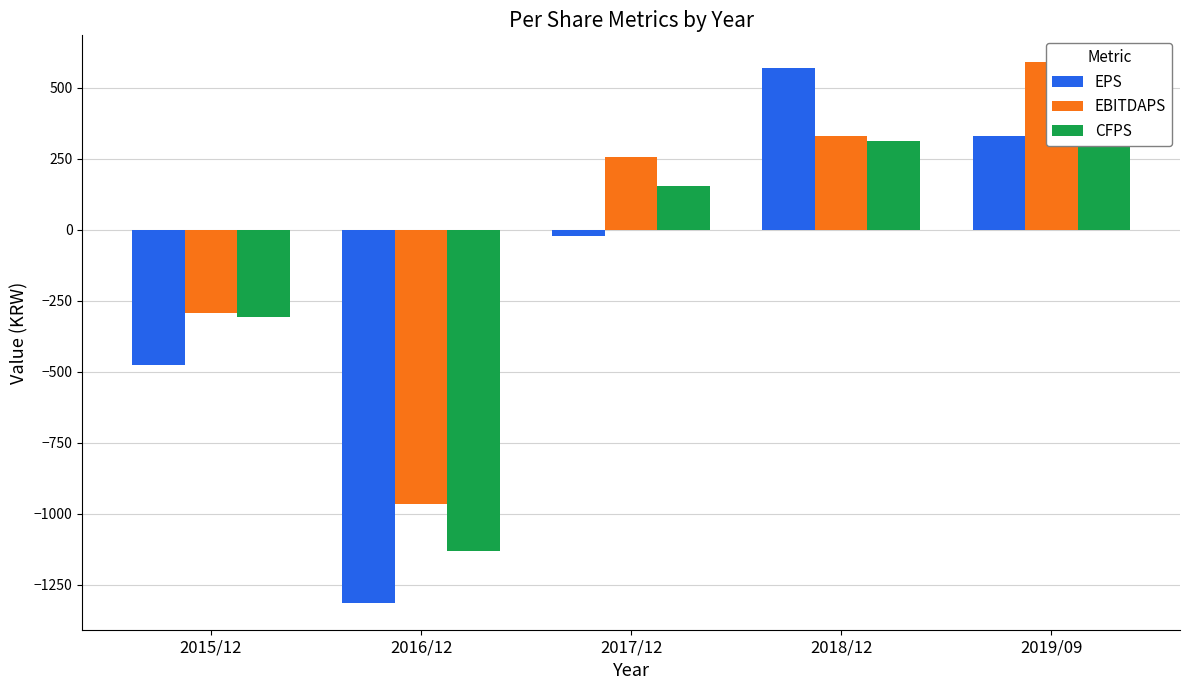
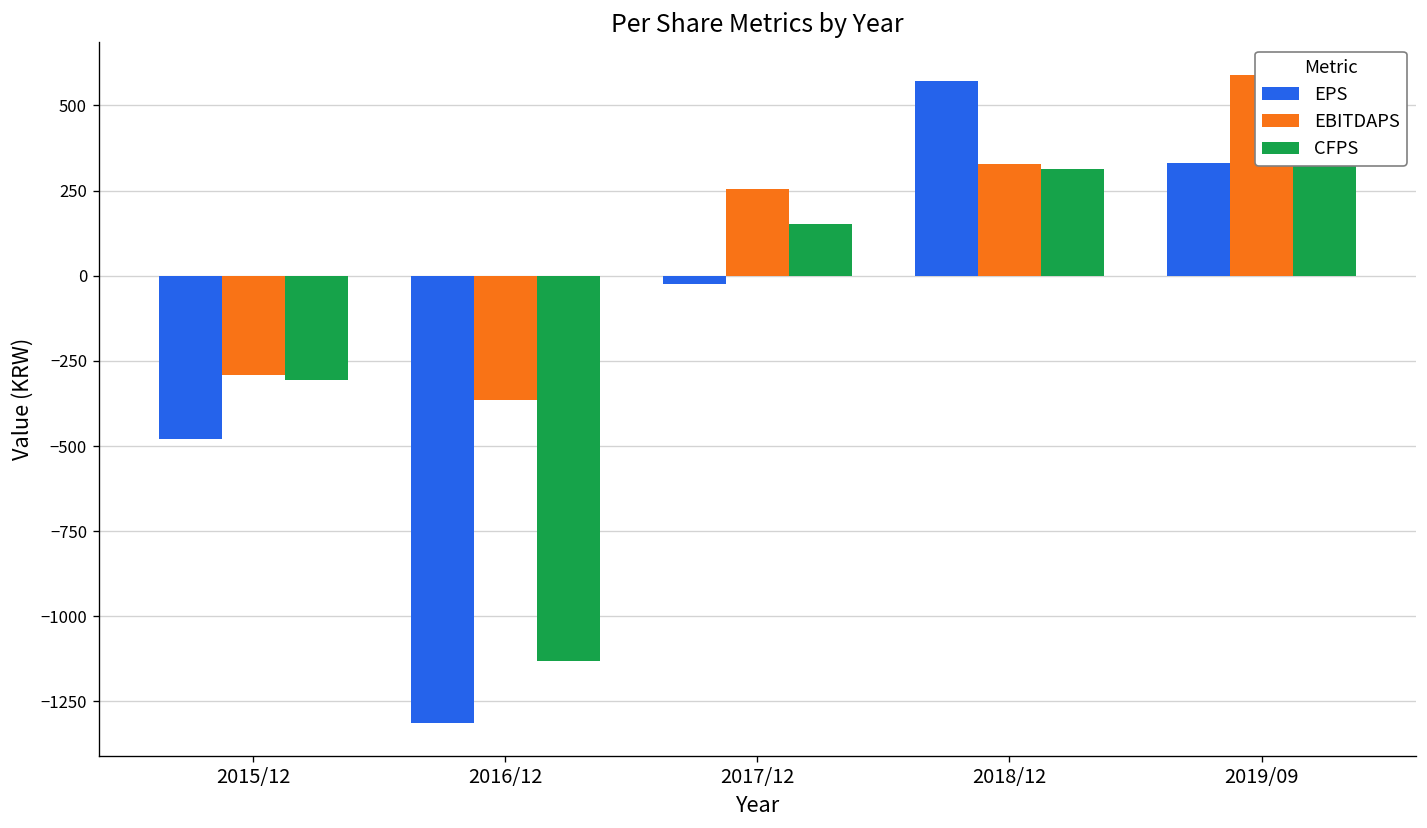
EBITDAPS, 2016/12: -970 -> -370
